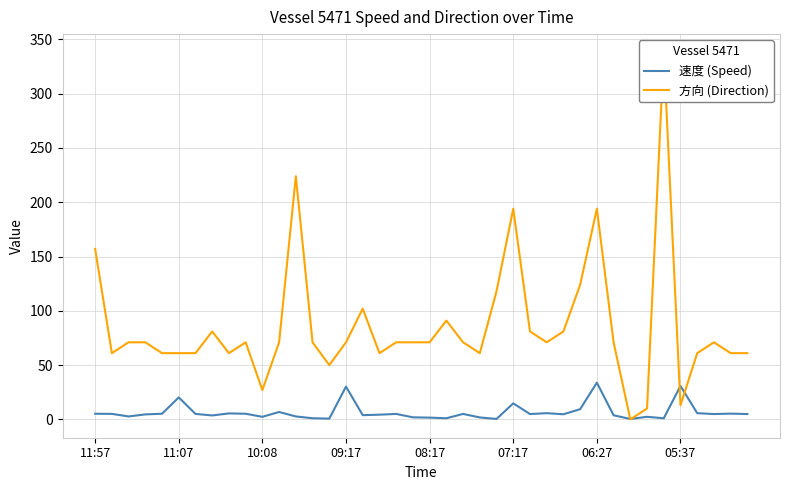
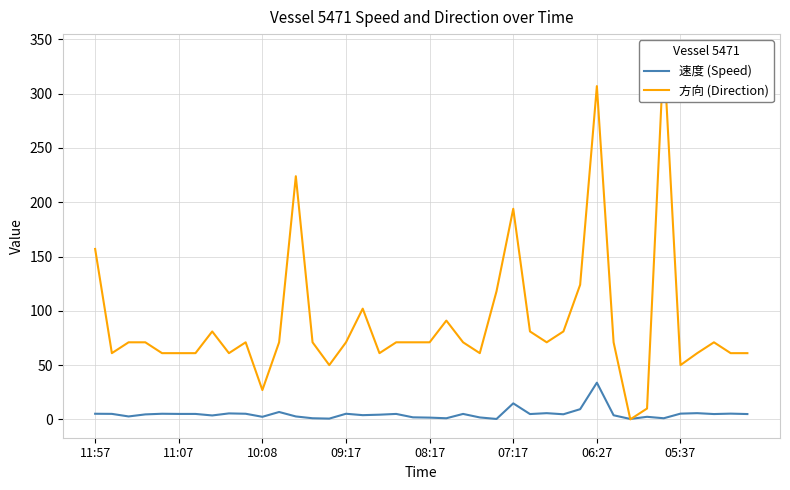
速度 (Speed), 11:07: 20 -> 5
速度 (Speed), 09:17: 30 -> 5
方向 (Direction), 06:27: 194 -> 307
速度 (Speed), 05:37: 31 -> 5
方向 (Direction), 05:37: 13 -> 50
